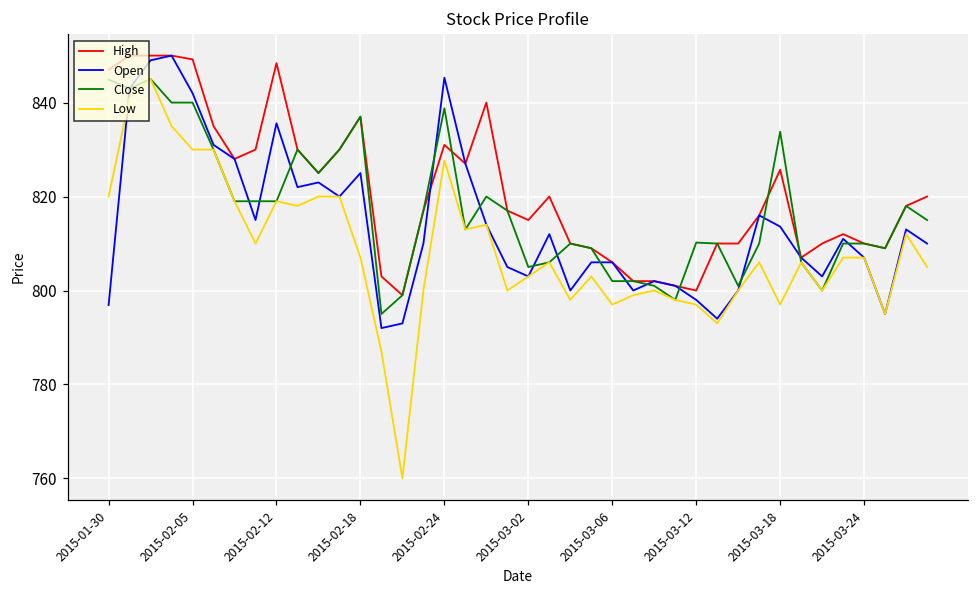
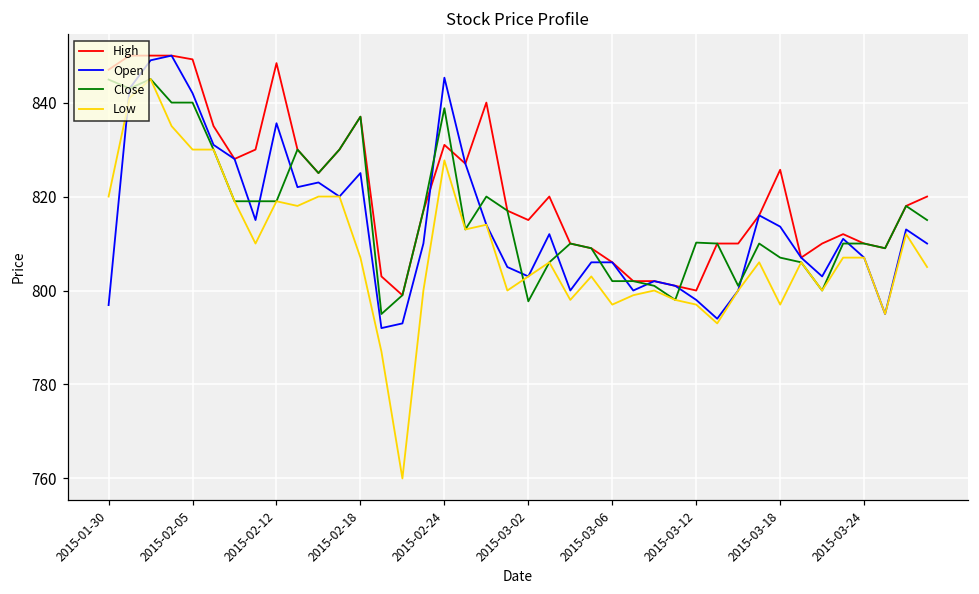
Close, 2015-03-02: 805 -> 798
Close, 2015-03-18: 834 -> 807
